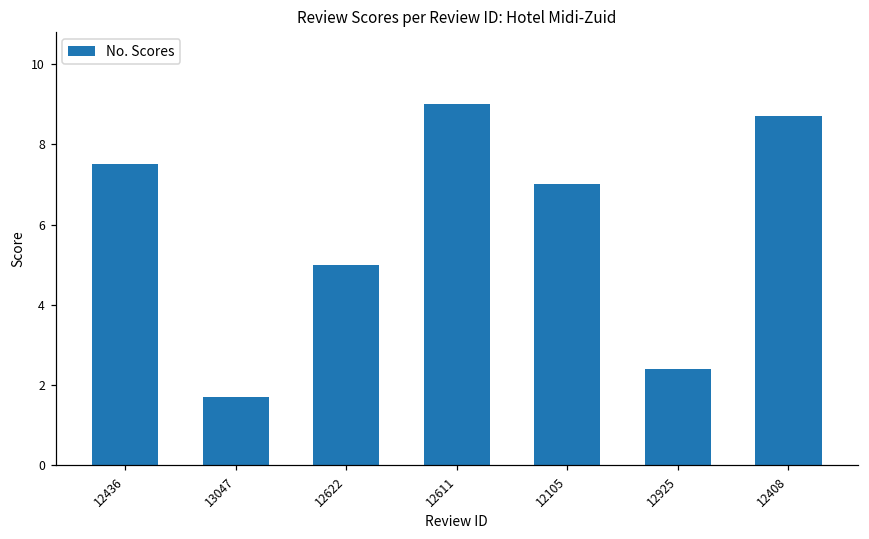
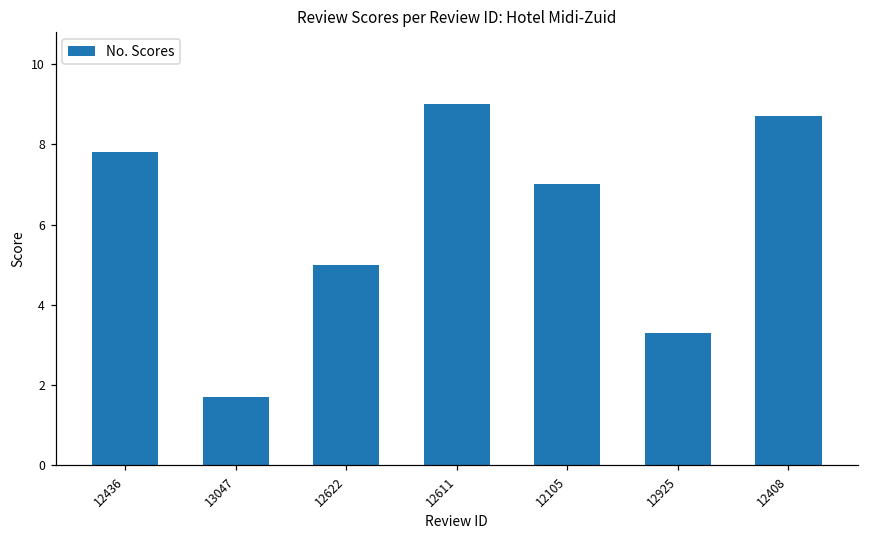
12436: 7.5 -> 7.8
12925: 2.4 -> 3.3
